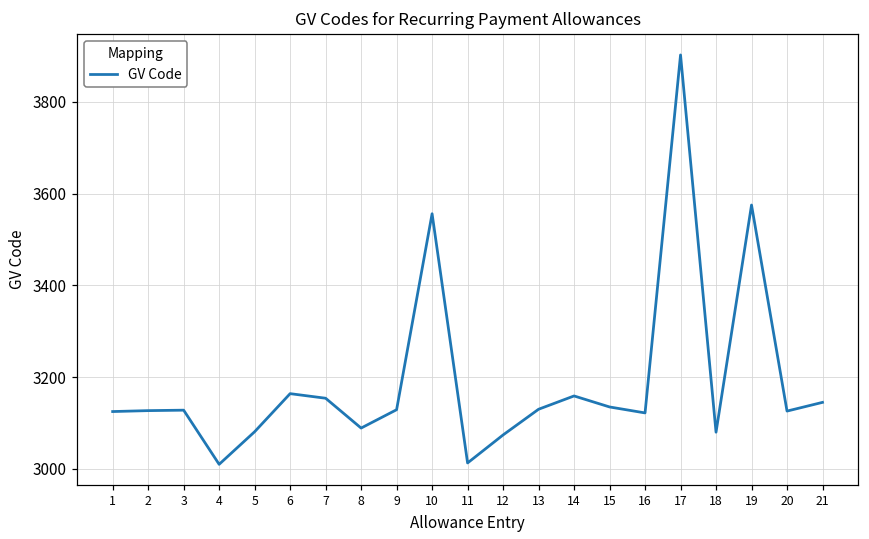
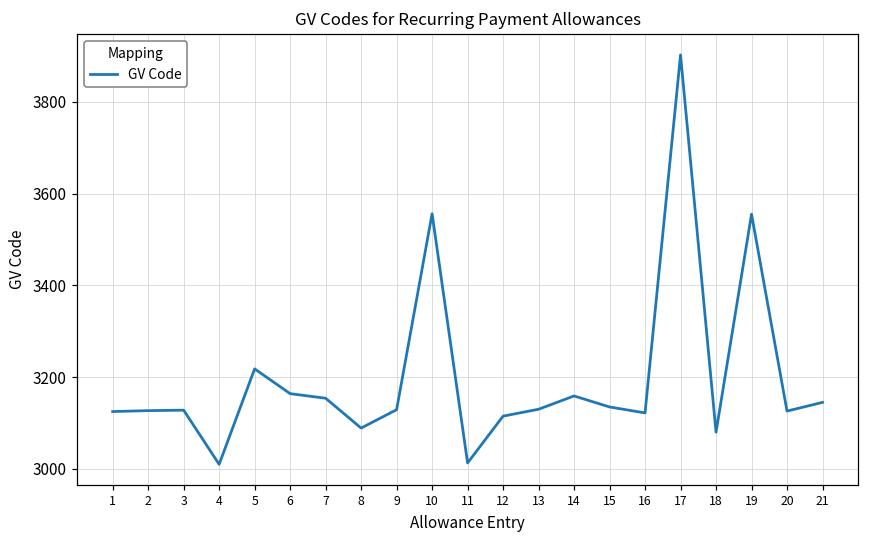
5: 3080 -> 3220
12: 3070 -> 3120
19: 3580 -> 3560
